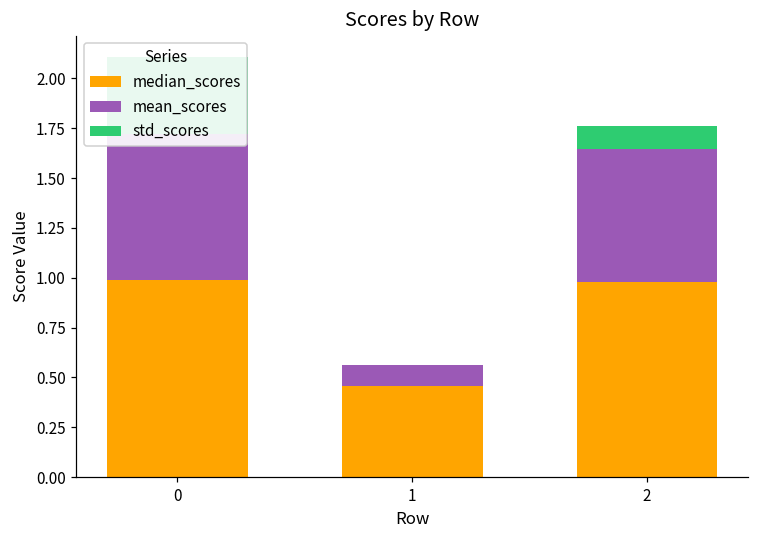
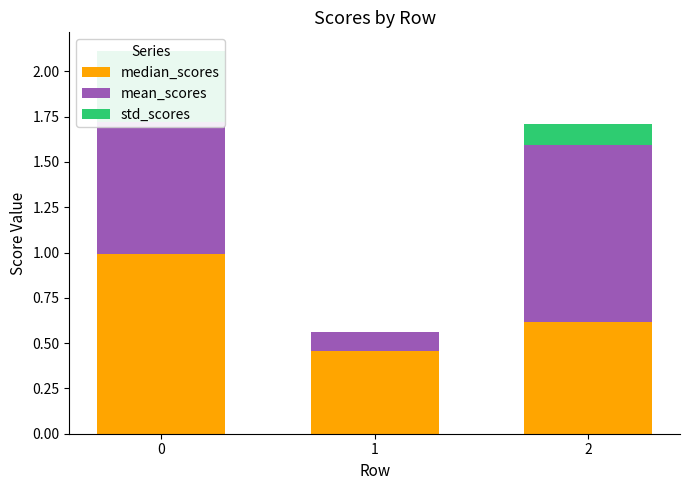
median_scores, 2: 0.98 -> 0.62
mean_scores, 2: 0.67 -> 0.98
